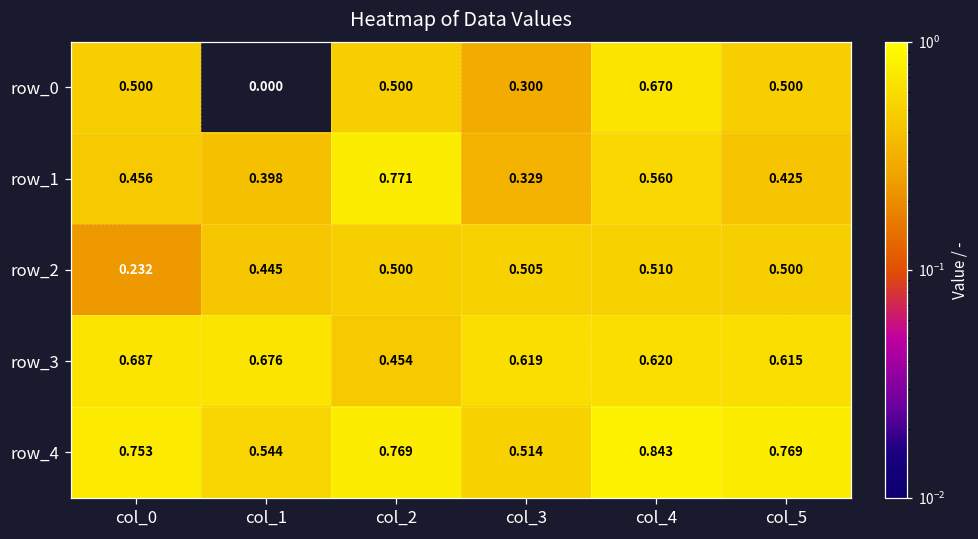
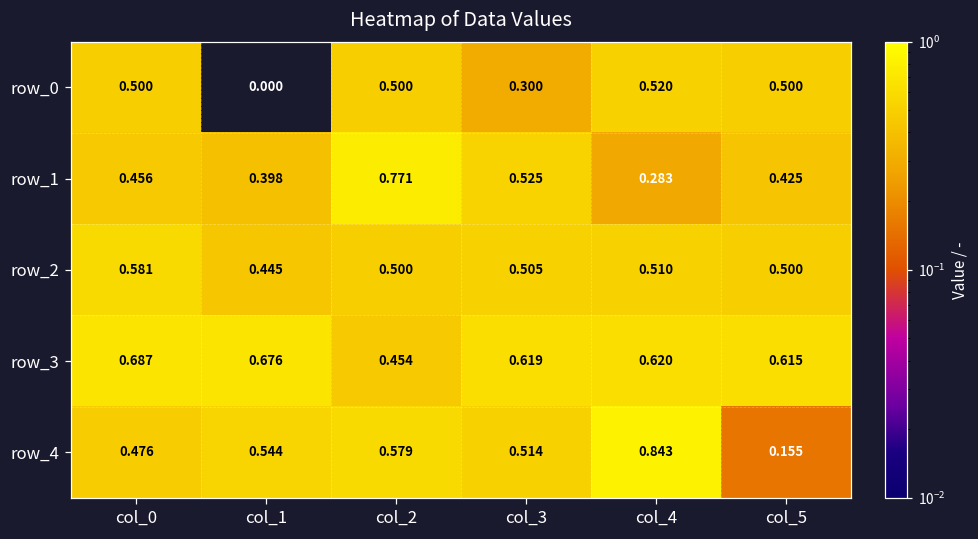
row_0, col_4: 0.670 -> 0.520
row_1, col_3: 0.329 -> 0.525
row_1, col_4: 0.560 -> 0.283
row_2, col_0: 0.232 -> 0.581
row_4, col_0: 0.753 -> 0.476
row_4, col_2: 0.769 -> 0.579
row_4, col_5: 0.769 -> 0.155
